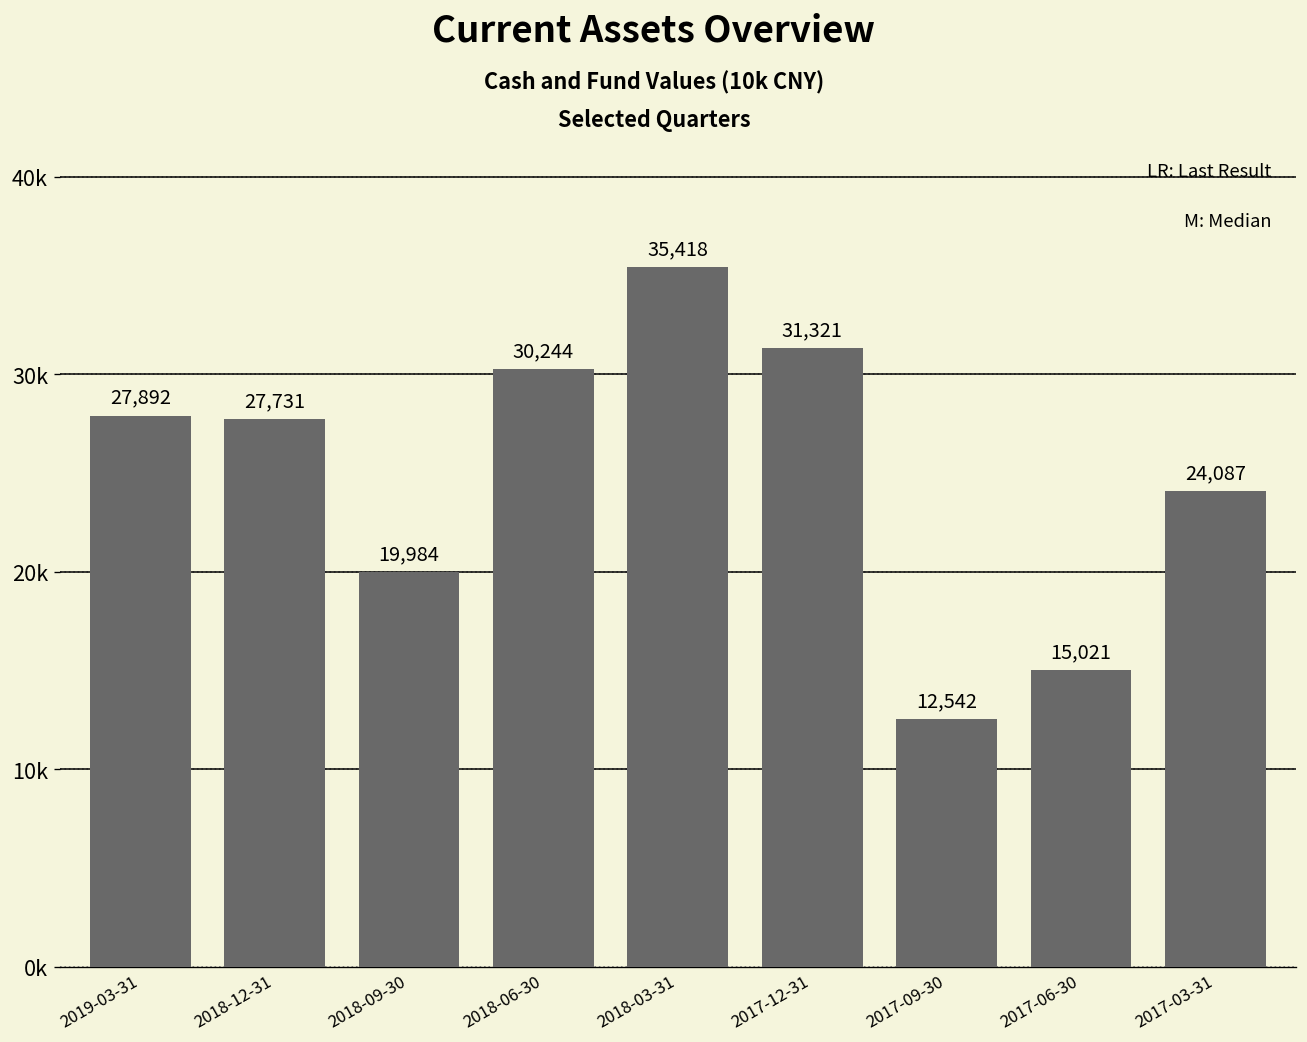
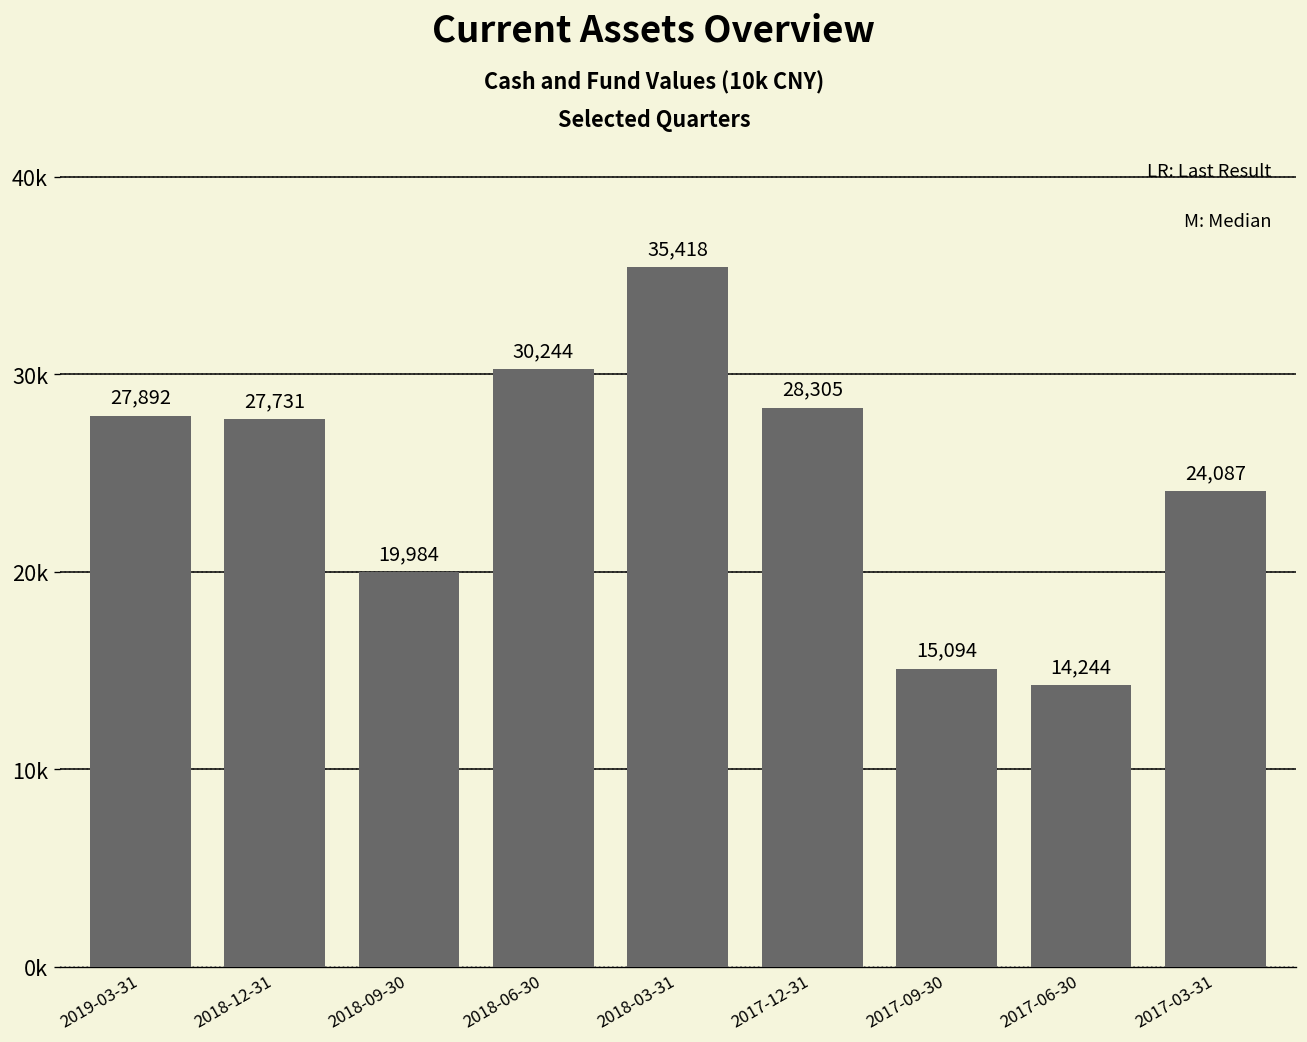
2017-12-31: 31,321 -> 28,305
2017-09-30: 12,542 -> 15,094
2017-06-30: 15,021 -> 14,244
